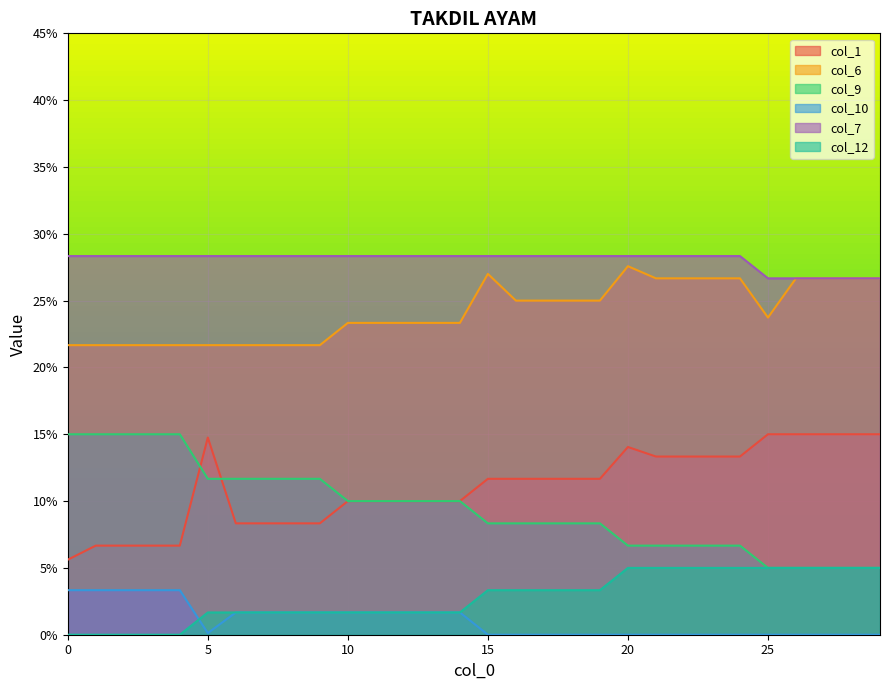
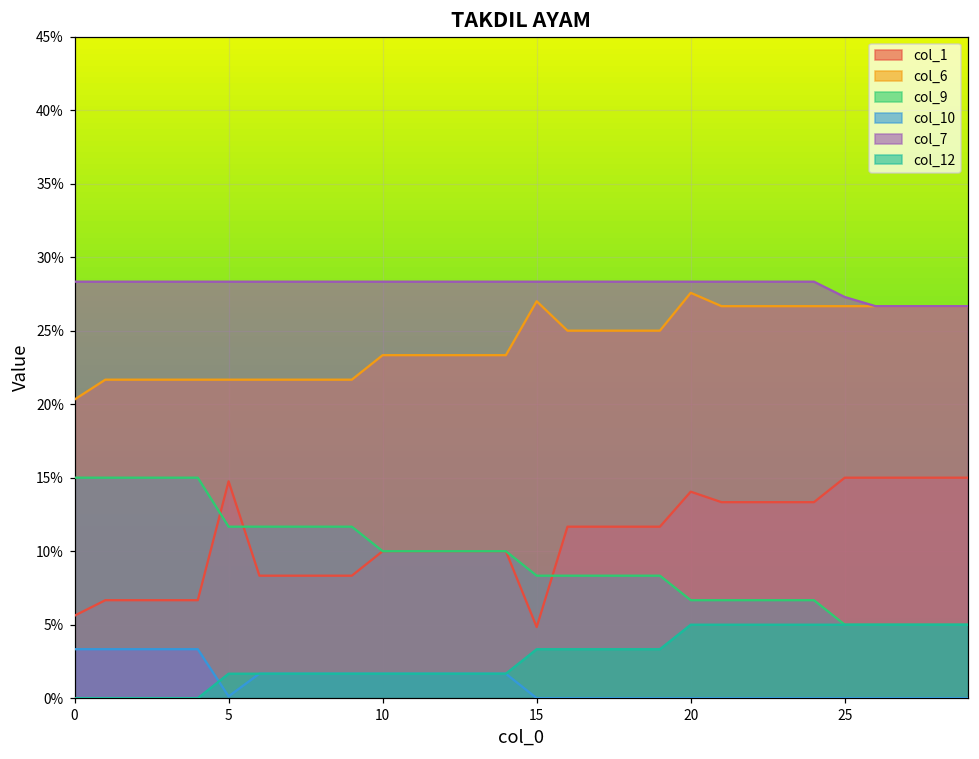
col_6, 0: 21.7% -> 20.3%
col_1, 15: 11.7% -> 4.8%
col_6, 25: 23.7% -> 26.7%
col_7, 25: 26.7% -> 27.3%
